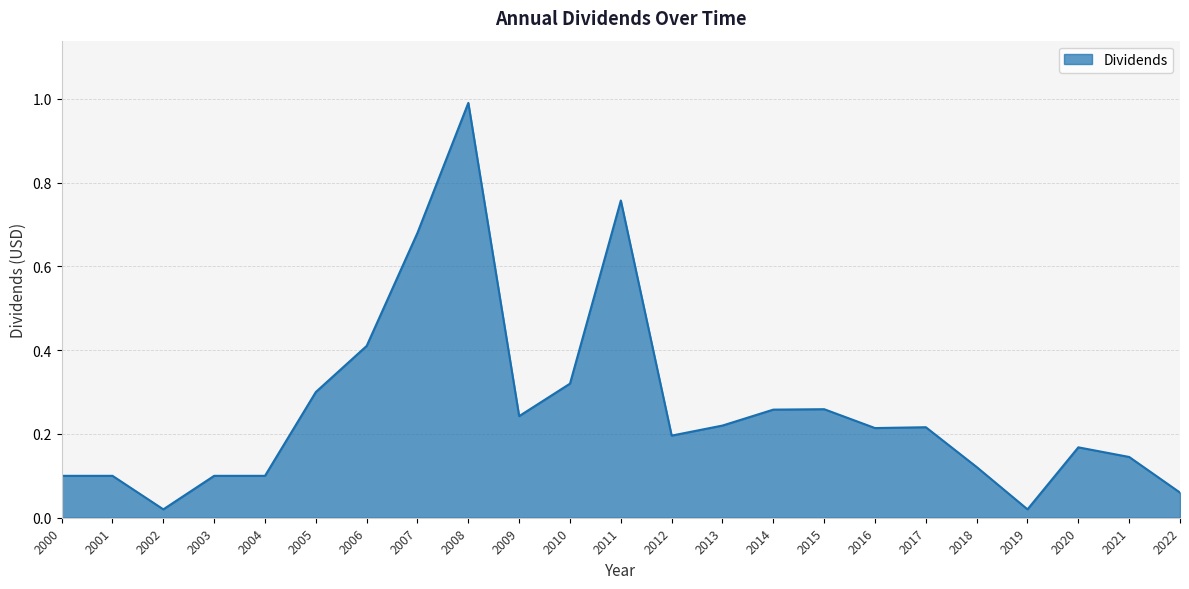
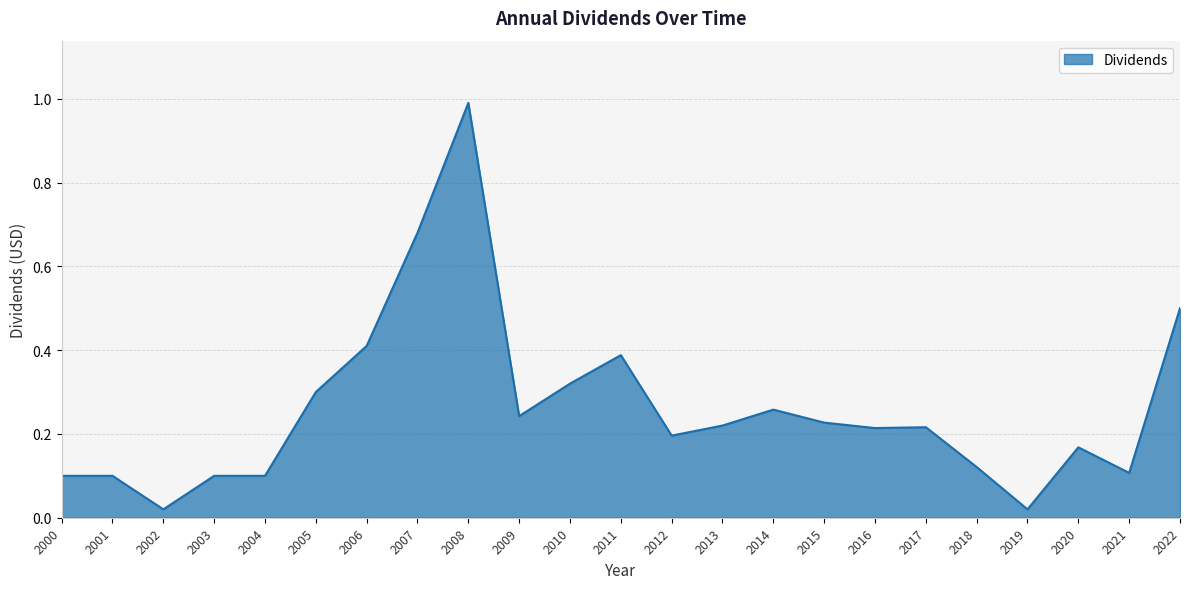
2011: 0.76 -> 0.39
2015: 0.26 -> 0.23
2021: 0.15 -> 0.11
2022: 0.06 -> 0.50
